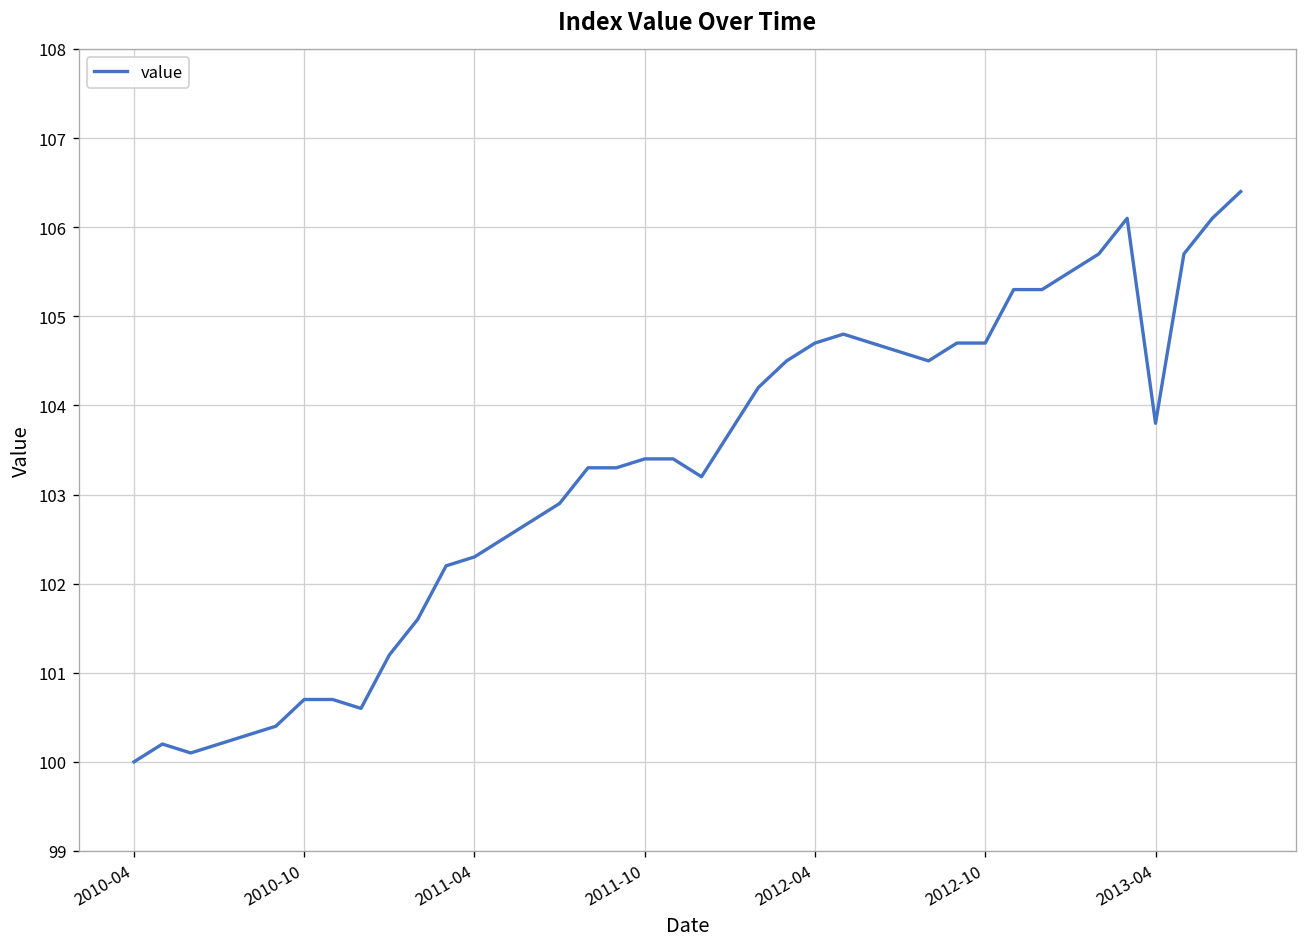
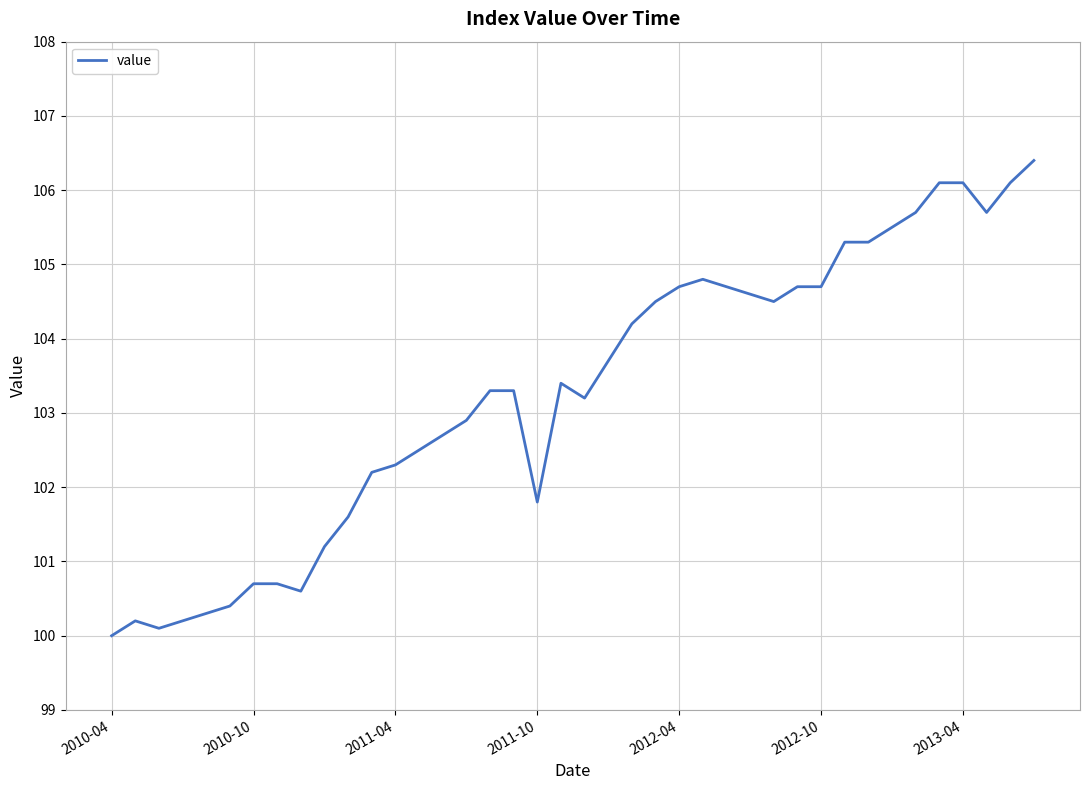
2011-10: 103.4 -> 101.8
2013-04: 103.8 -> 106.1
